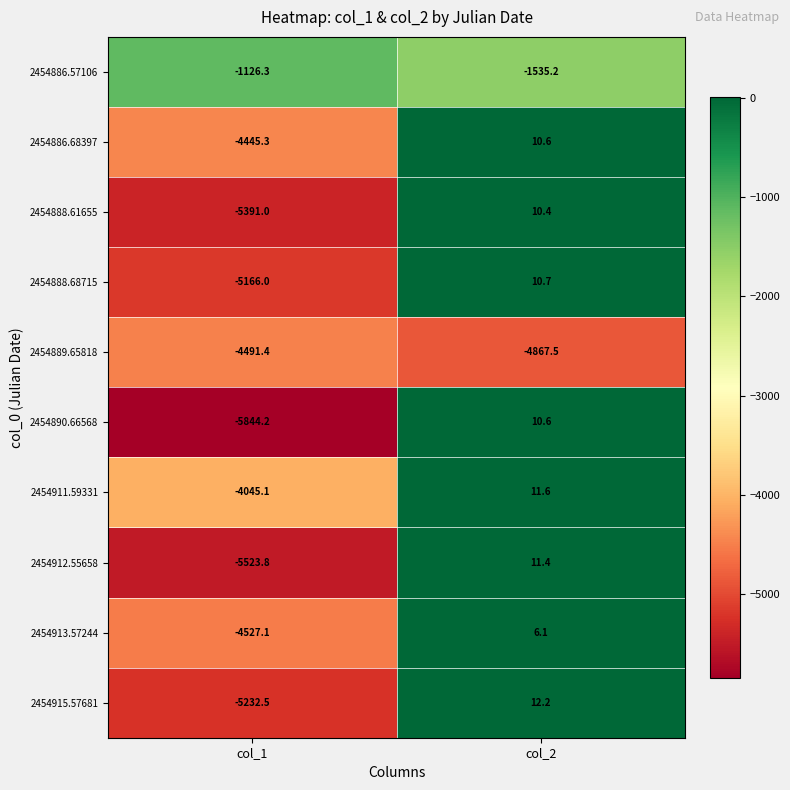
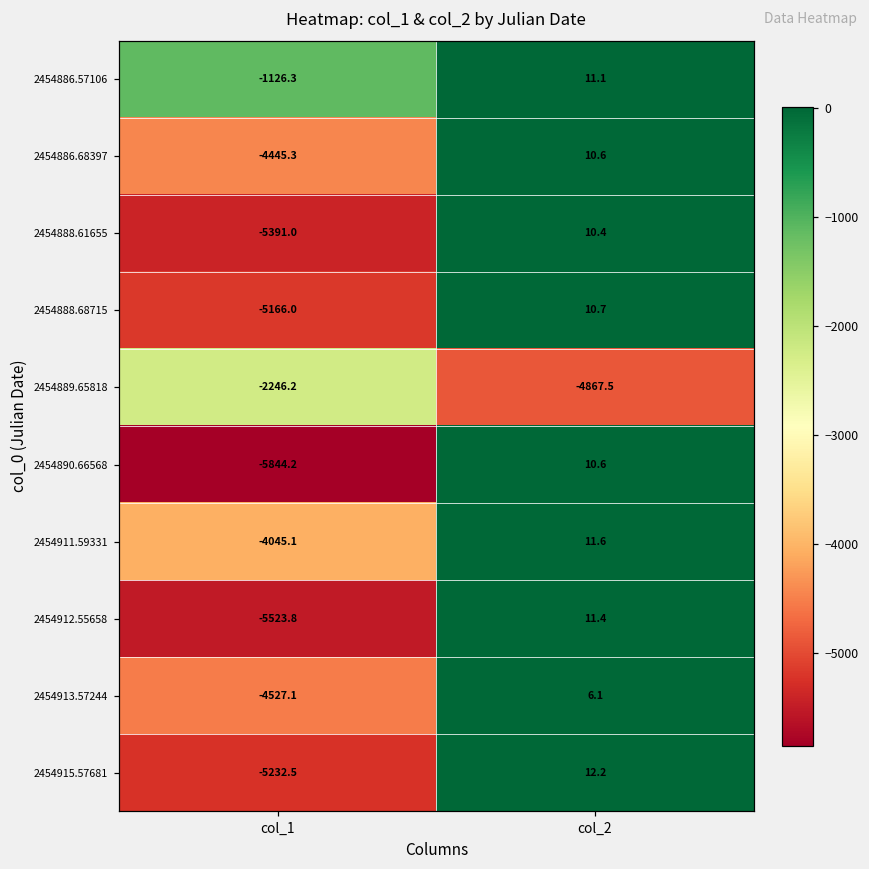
2454886.57106, col_2: -1535.2 -> 11.1
2454889.65818, col_1: -4491.4 -> -2246.2
